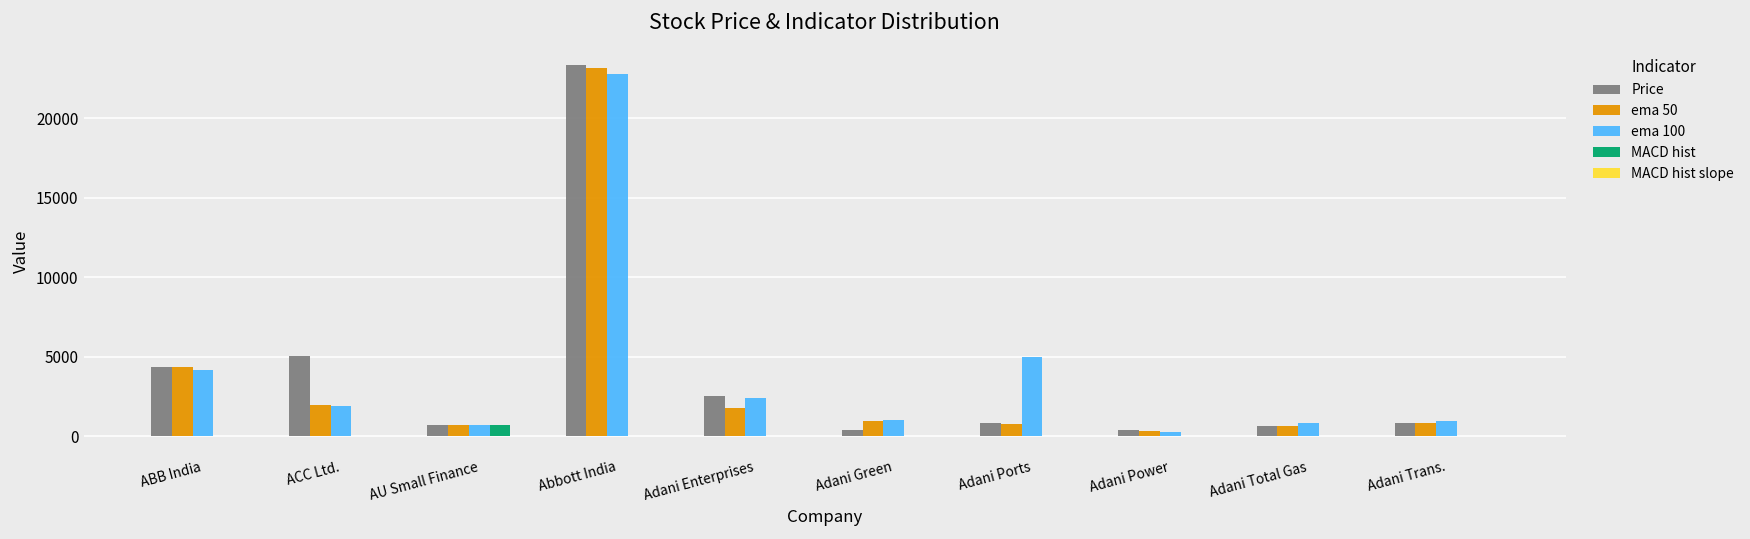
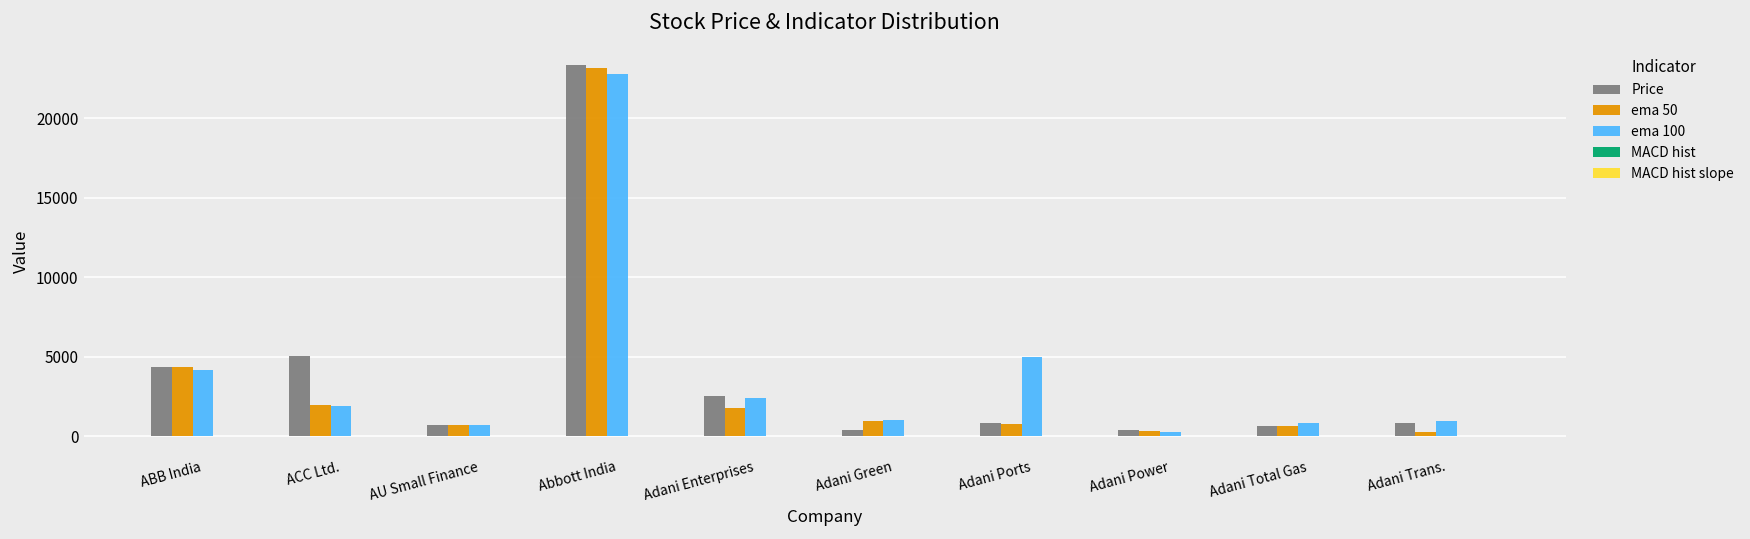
MACD hist, AU Small Finance: 700 -> 0
ema 50, Adani Trans.: 800 -> 300
